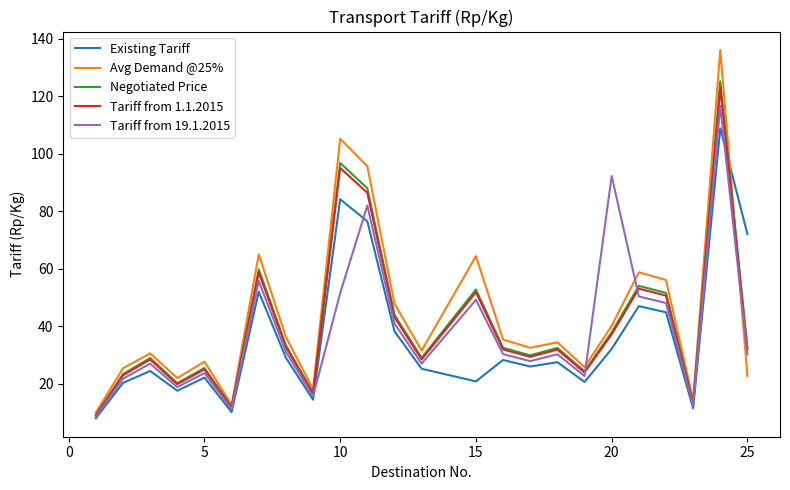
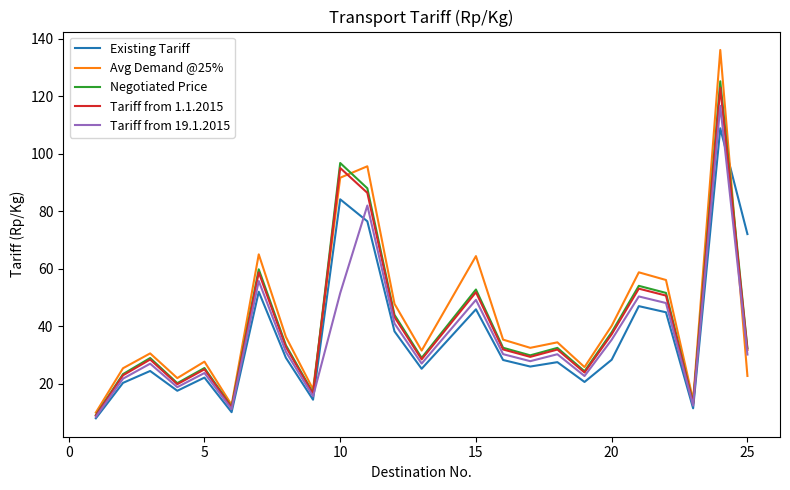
Avg Demand @25%, 10: 105 -> 92
Existing Tariff, 15: 21 -> 46
Existing Tariff, 20: 32 -> 28
Tariff from 19.1.2015, 20: 92 -> 35
